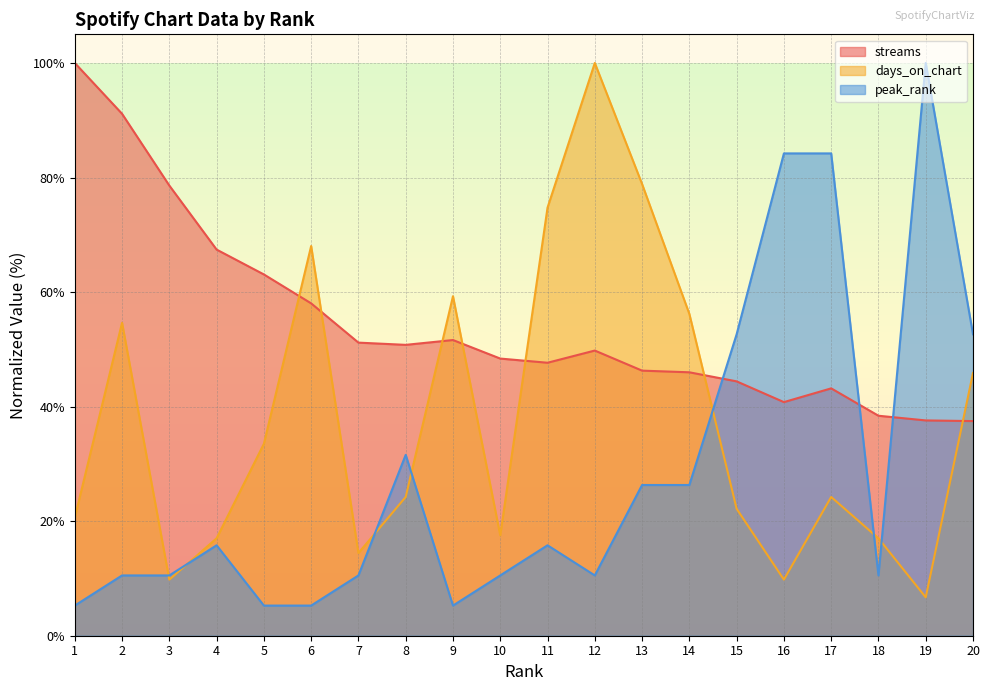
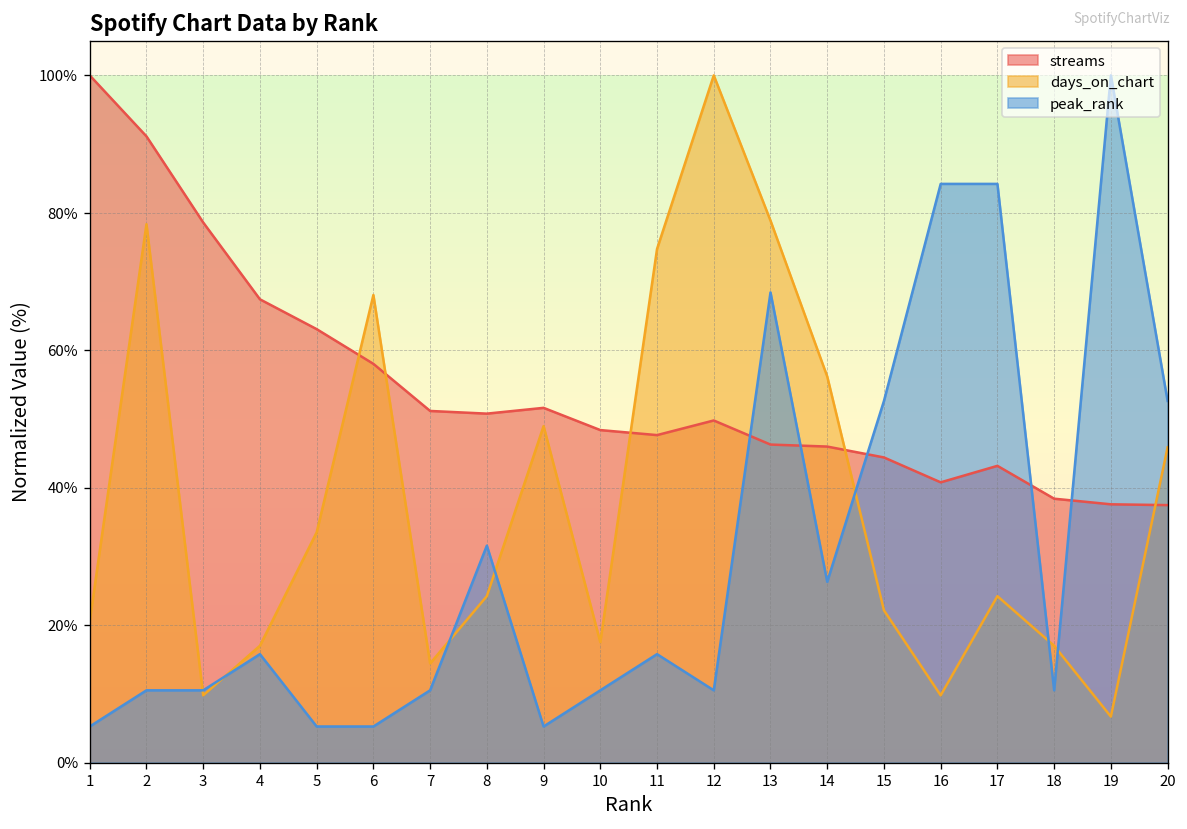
days_on_chart, 2: 55% -> 78%
days_on_chart, 9: 59% -> 49%
peak_rank, 13: 26% -> 68%
